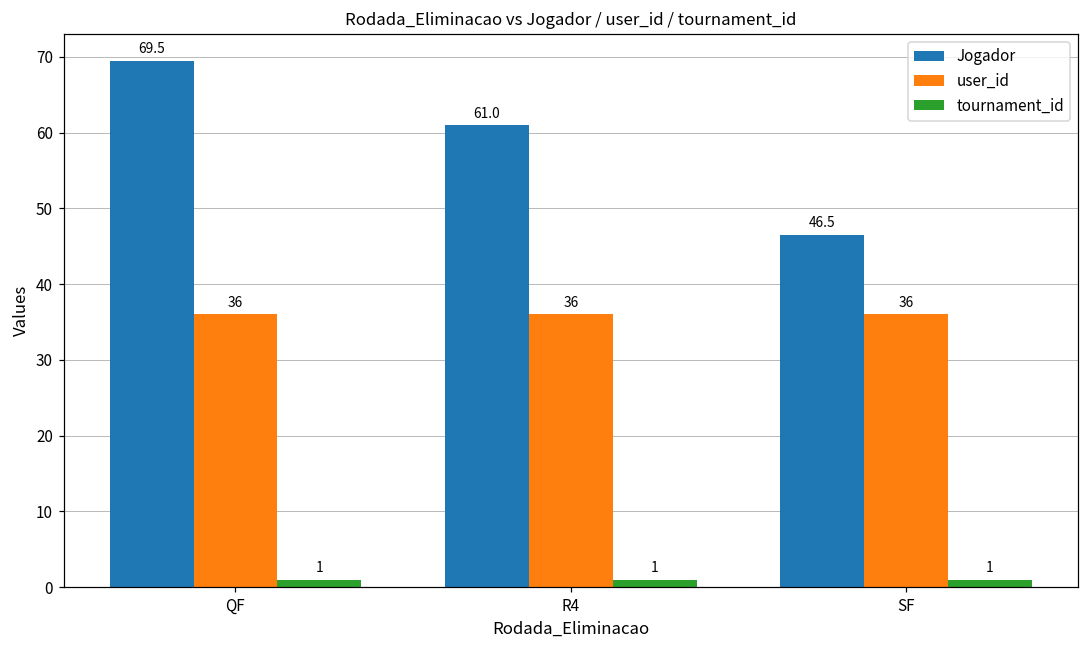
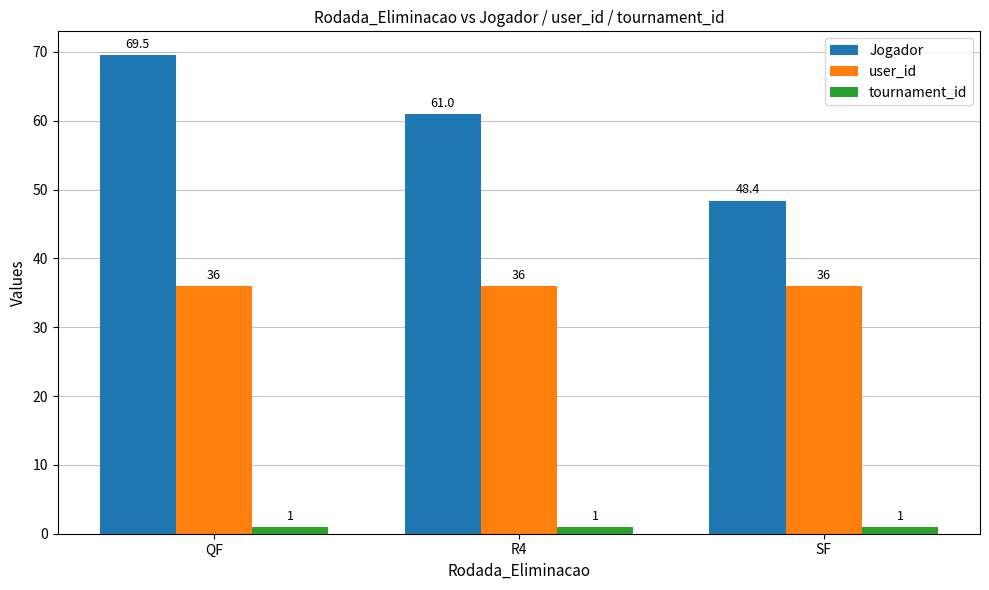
Jogador, SF: 46.5 -> 48.4
